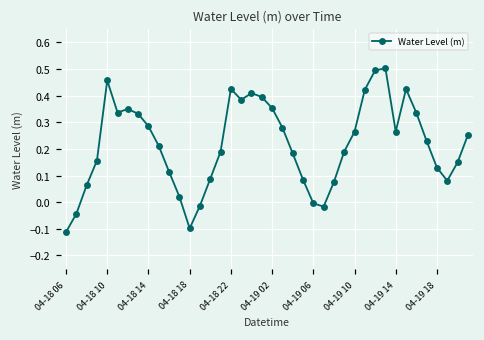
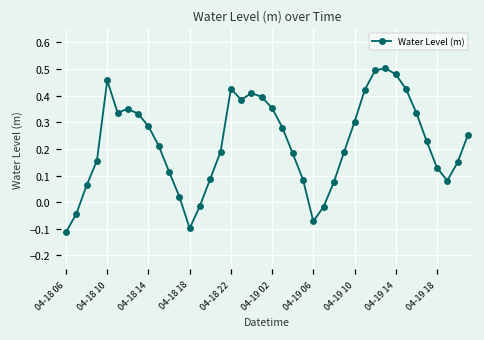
04-19 06: 0.00 -> -0.07
04-19 10: 0.26 -> 0.30
04-19 14: 0.26 -> 0.48
